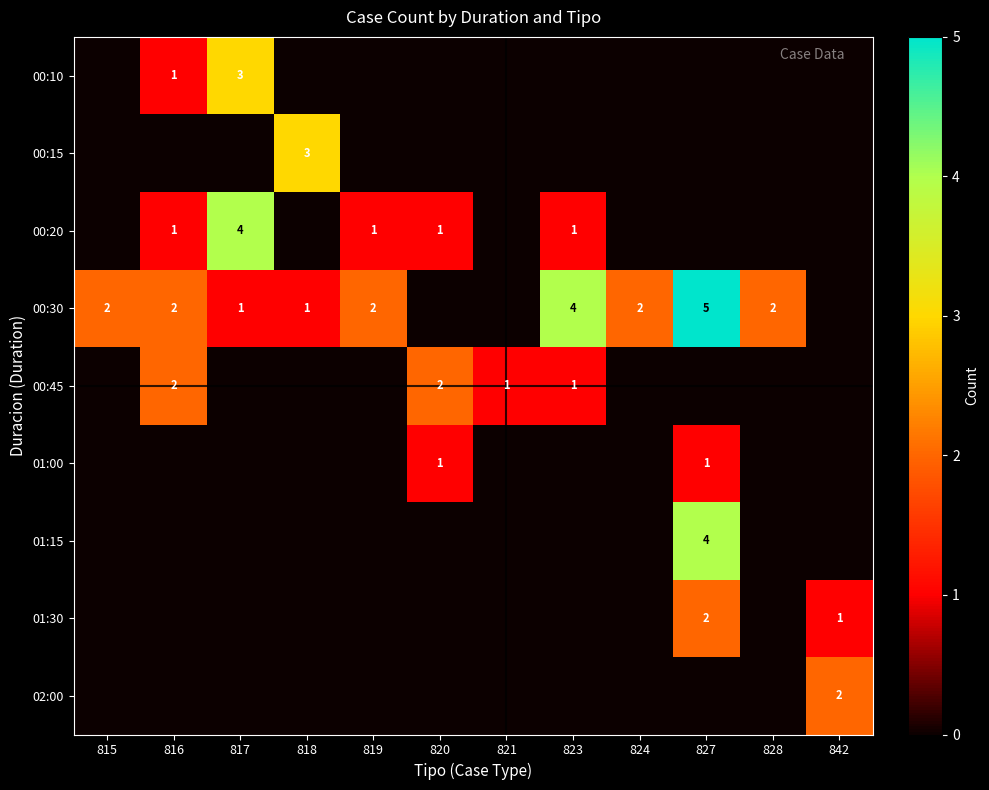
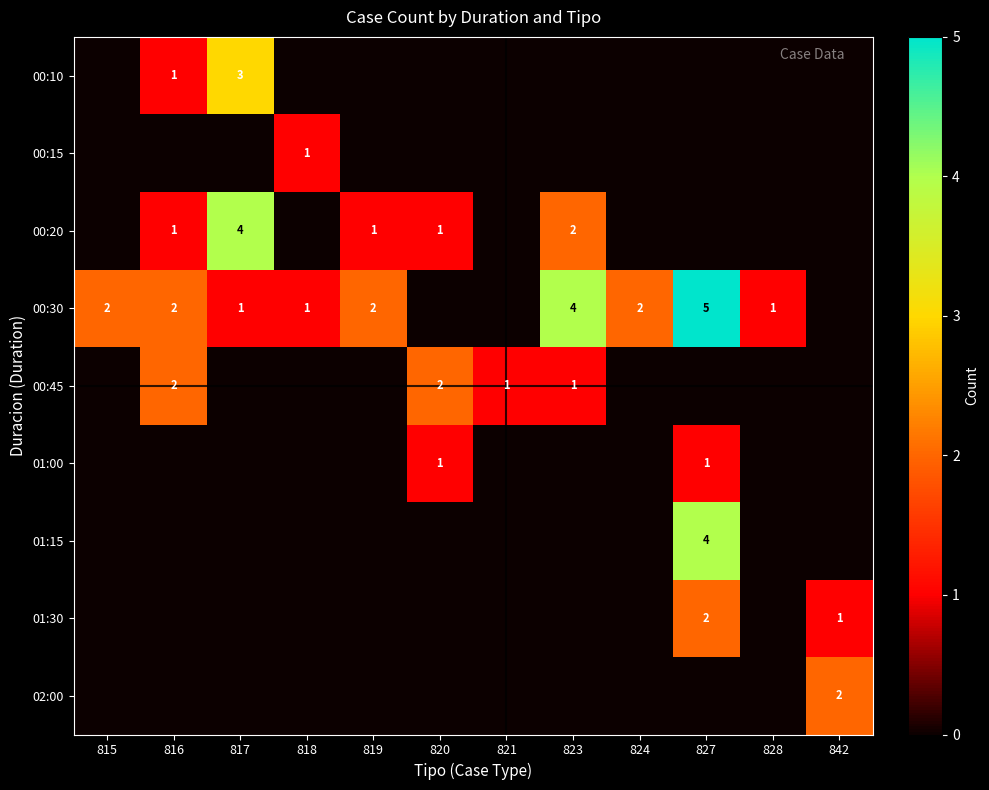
00:15, 818: 3 -> 1
00:20, 823: 1 -> 2
00:30, 828: 2 -> 1
